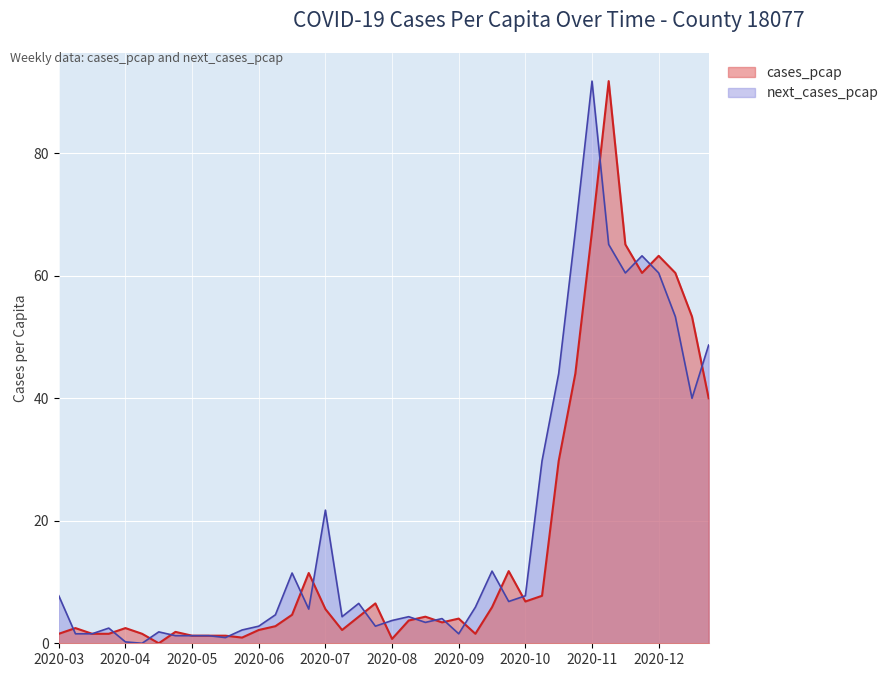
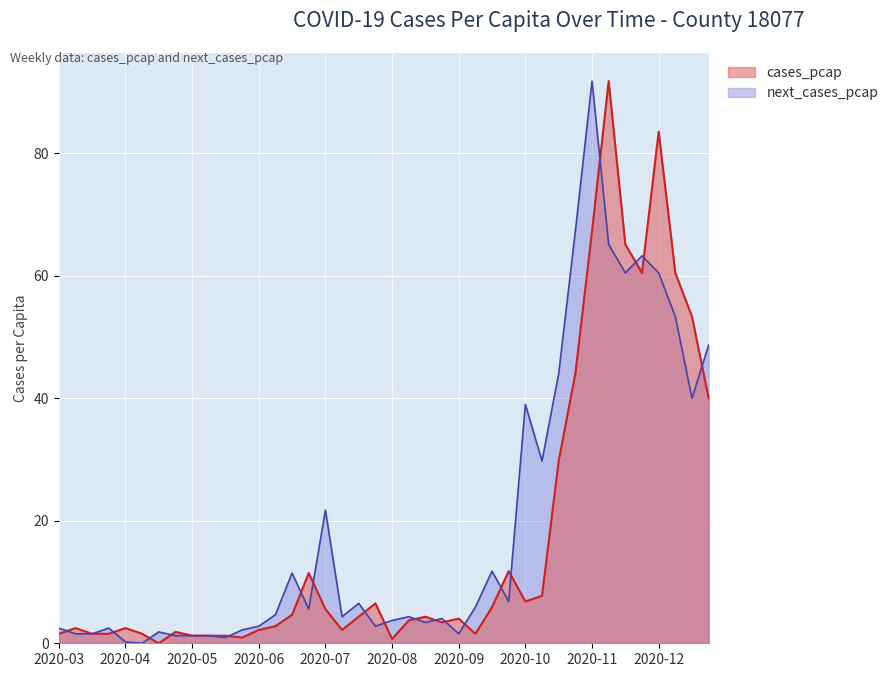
next_cases_pcap, 2020-03: 8 -> 2
next_cases_pcap, 2020-10: 8 -> 39
cases_pcap, 2020-12: 63 -> 84
